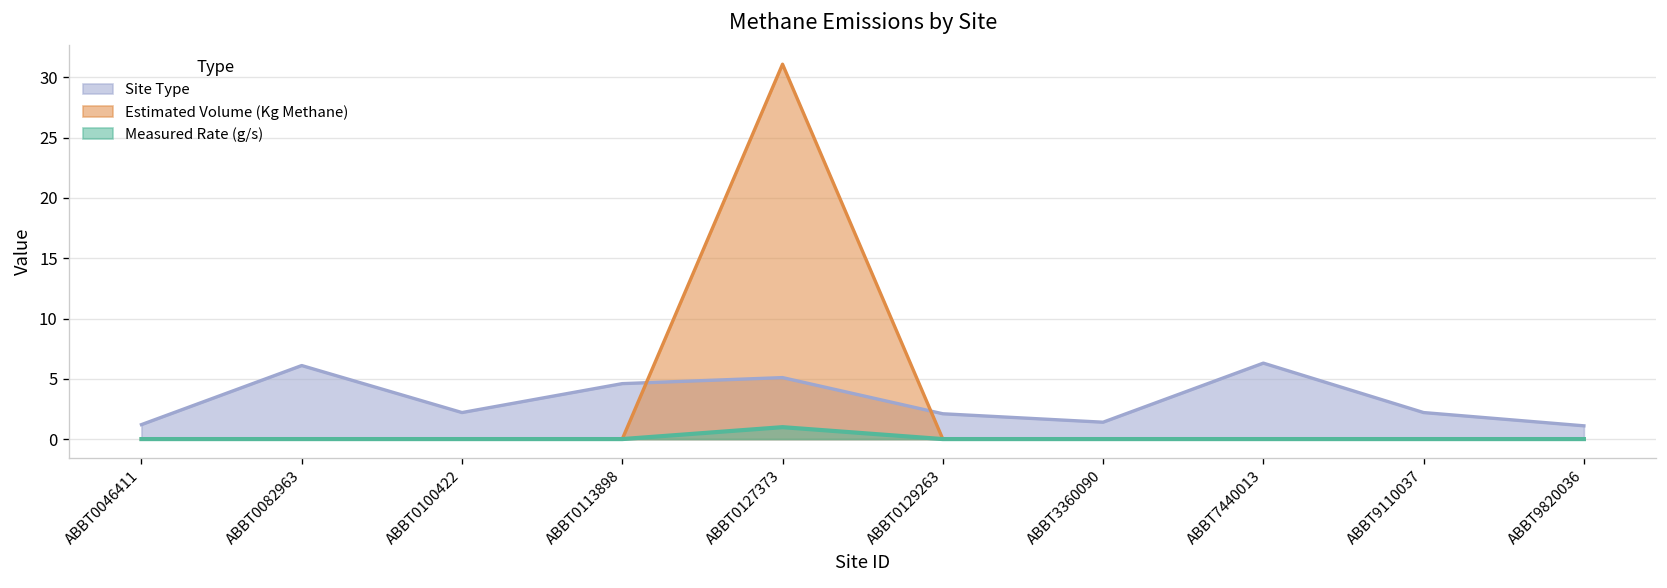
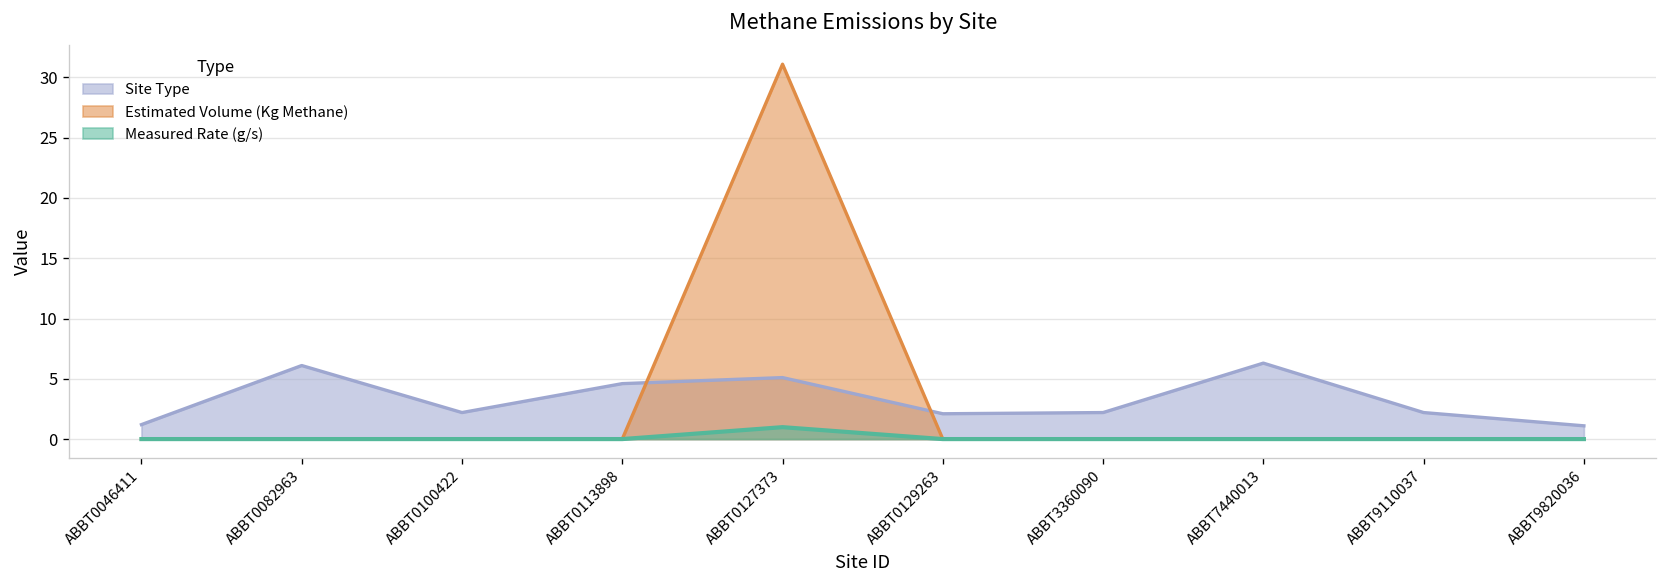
Site Type, ABBT3360090: 1.4 -> 2.2
